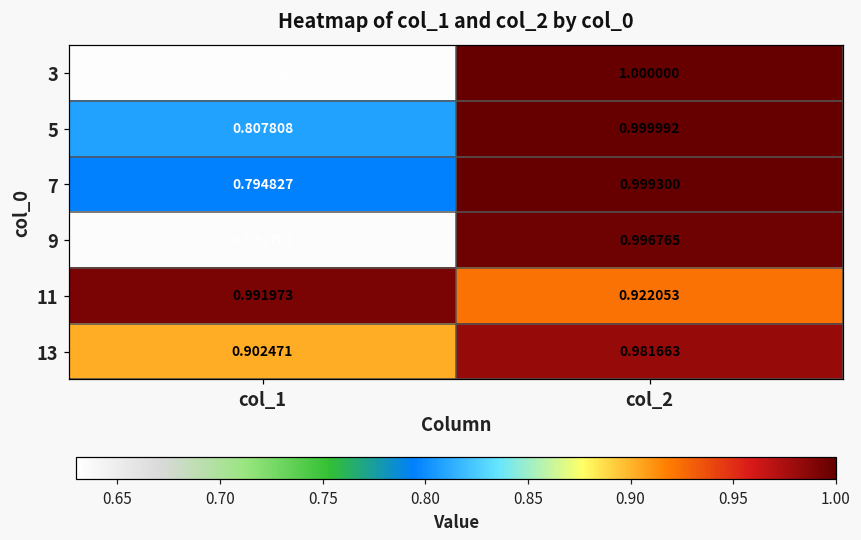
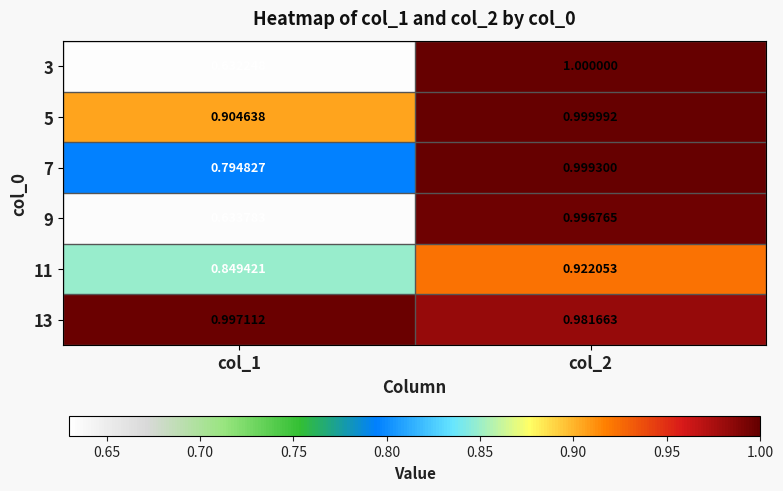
5, col_1: 0.807808 -> 0.904638
11, col_1: 0.991973 -> 0.849421
13, col_1: 0.902471 -> 0.997112
